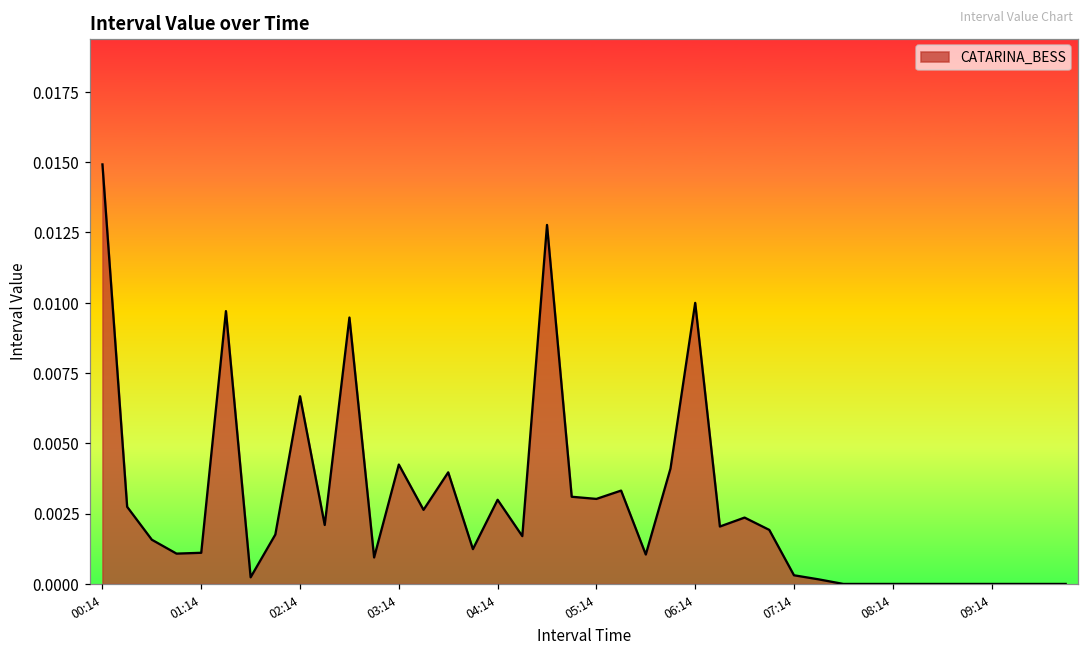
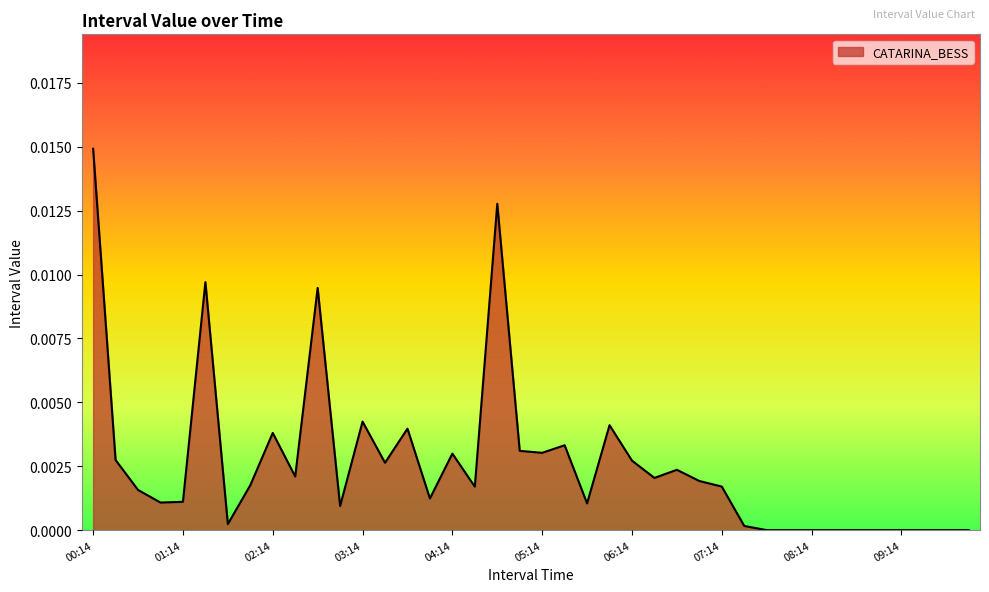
02:14: 0.0067 -> 0.0038
06:14: 0.0100 -> 0.0027
07:14: 0.0003 -> 0.0017
